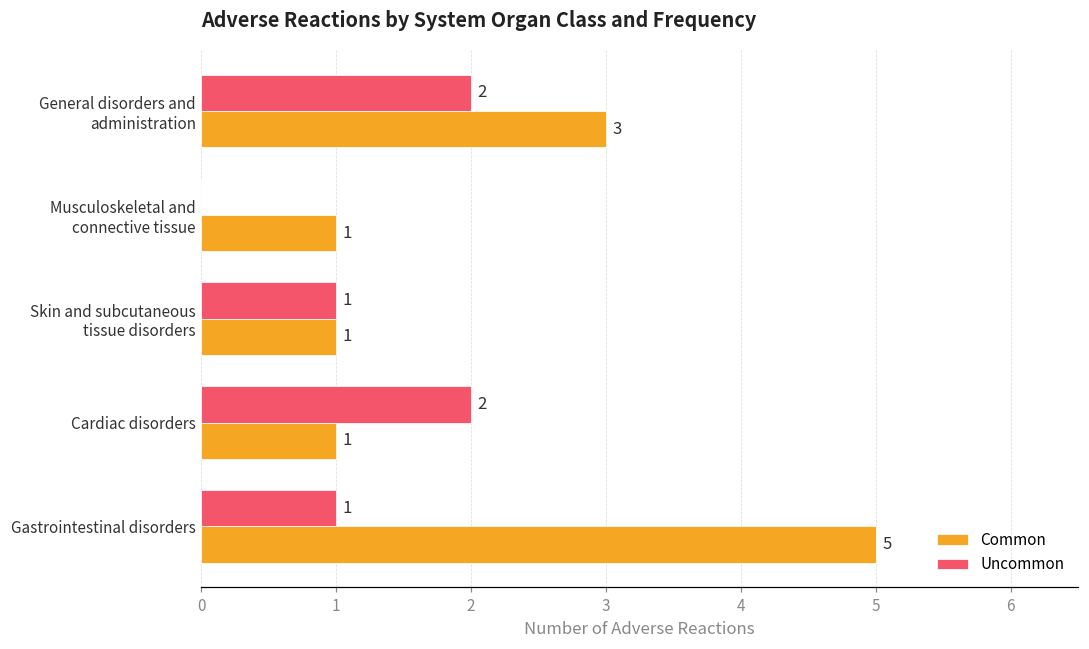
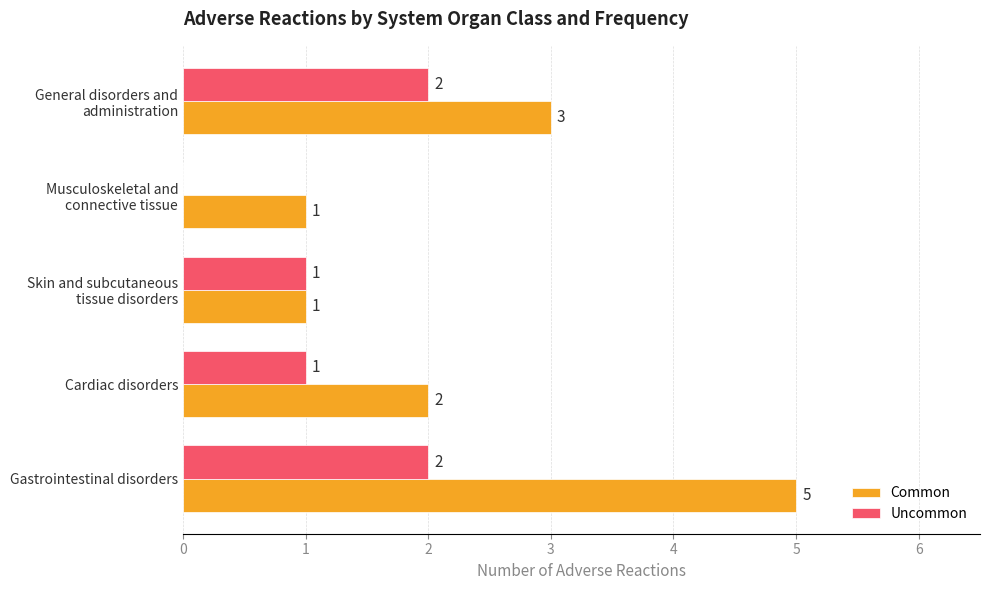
Uncommon, Cardiac disorders: 2 -> 1
Common, Cardiac disorders: 1 -> 2
Uncommon, Gastrointestinal disorders: 1 -> 2
